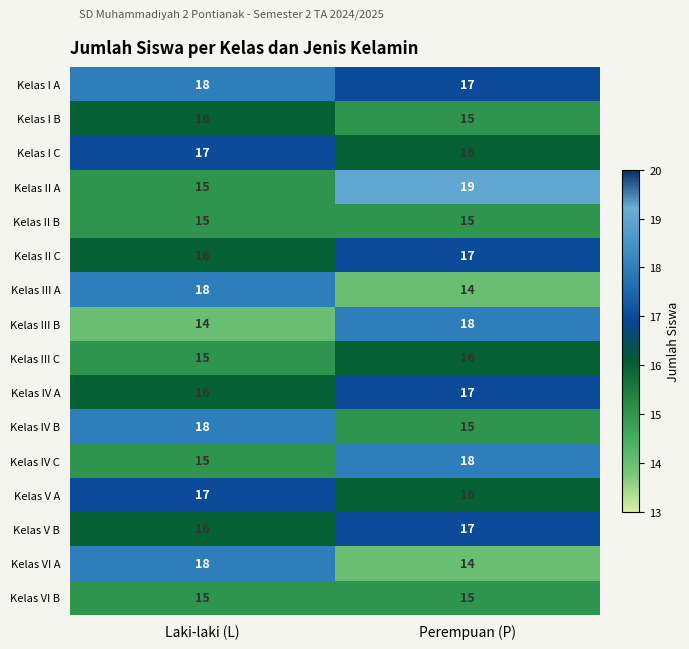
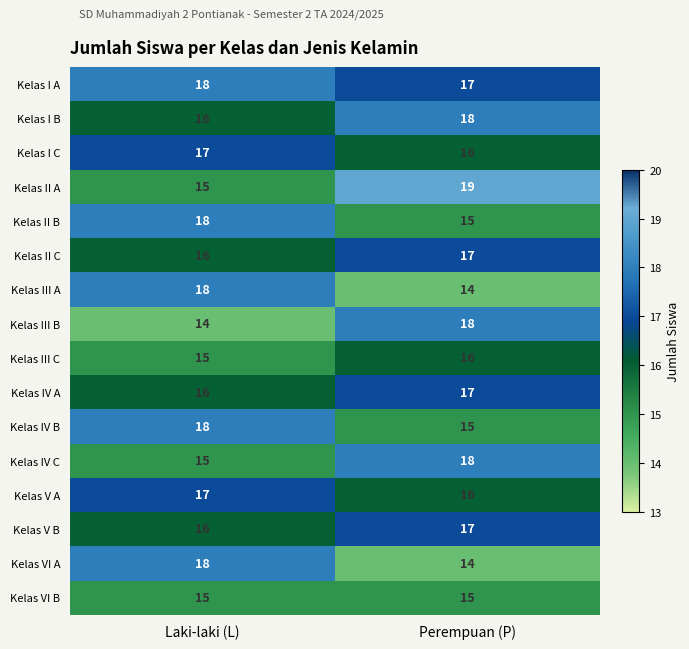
Kelas I B, Perempuan (P): 15 -> 18
Kelas II B, Laki-laki (L): 15 -> 18
